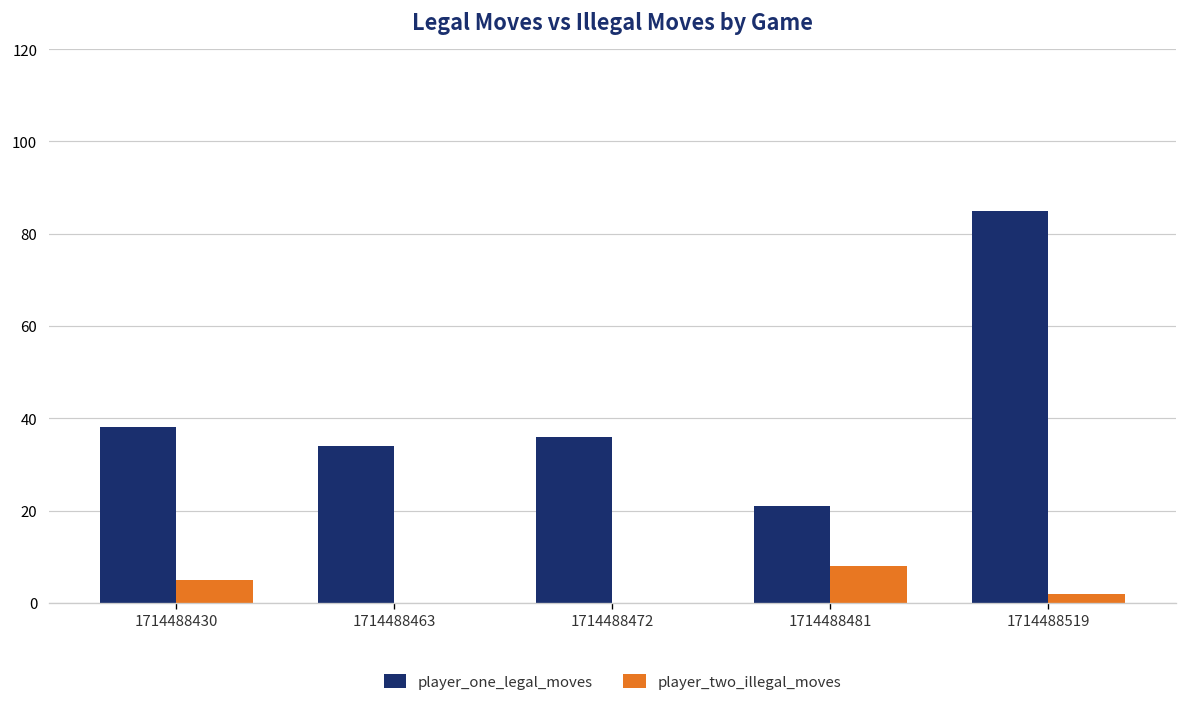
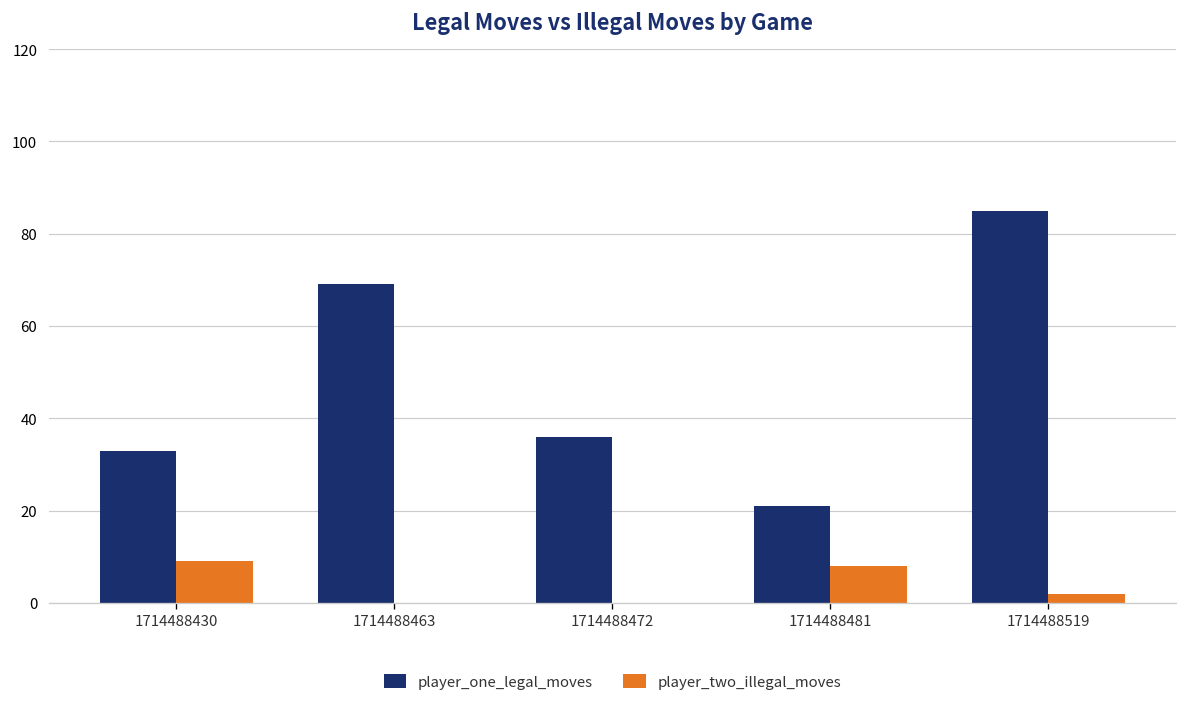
player_one_legal_moves, 1714488430: 38 -> 33
player_two_illegal_moves, 1714488430: 5 -> 9
player_one_legal_moves, 1714488463: 34 -> 69
